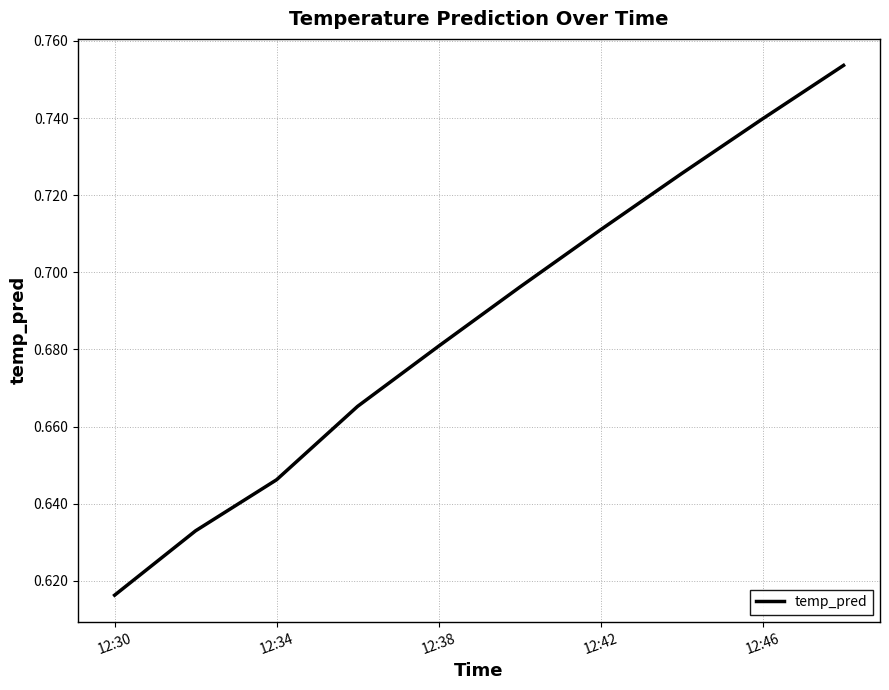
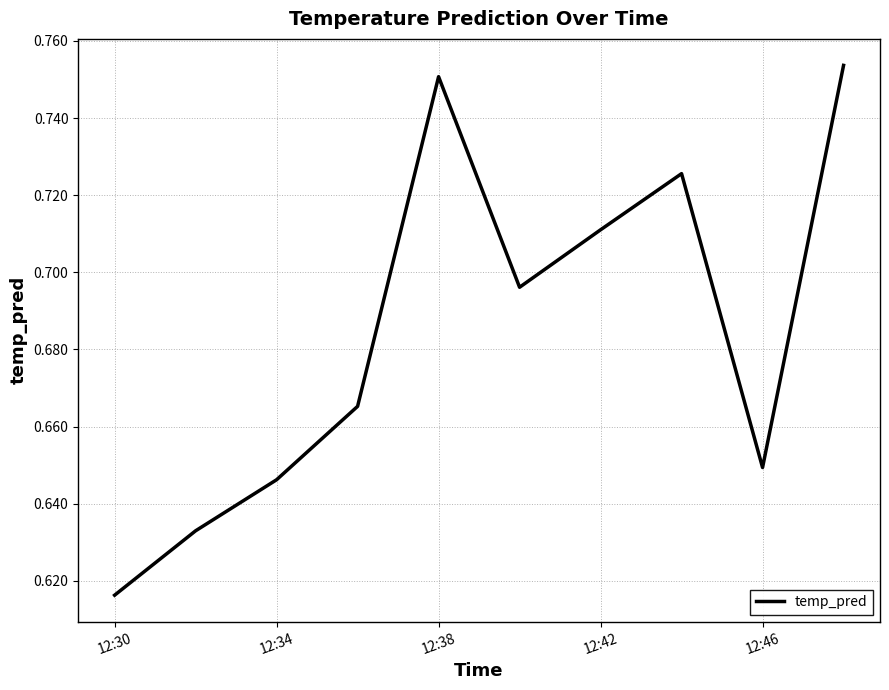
12:38: 0.681 -> 0.751
12:46: 0.740 -> 0.649
